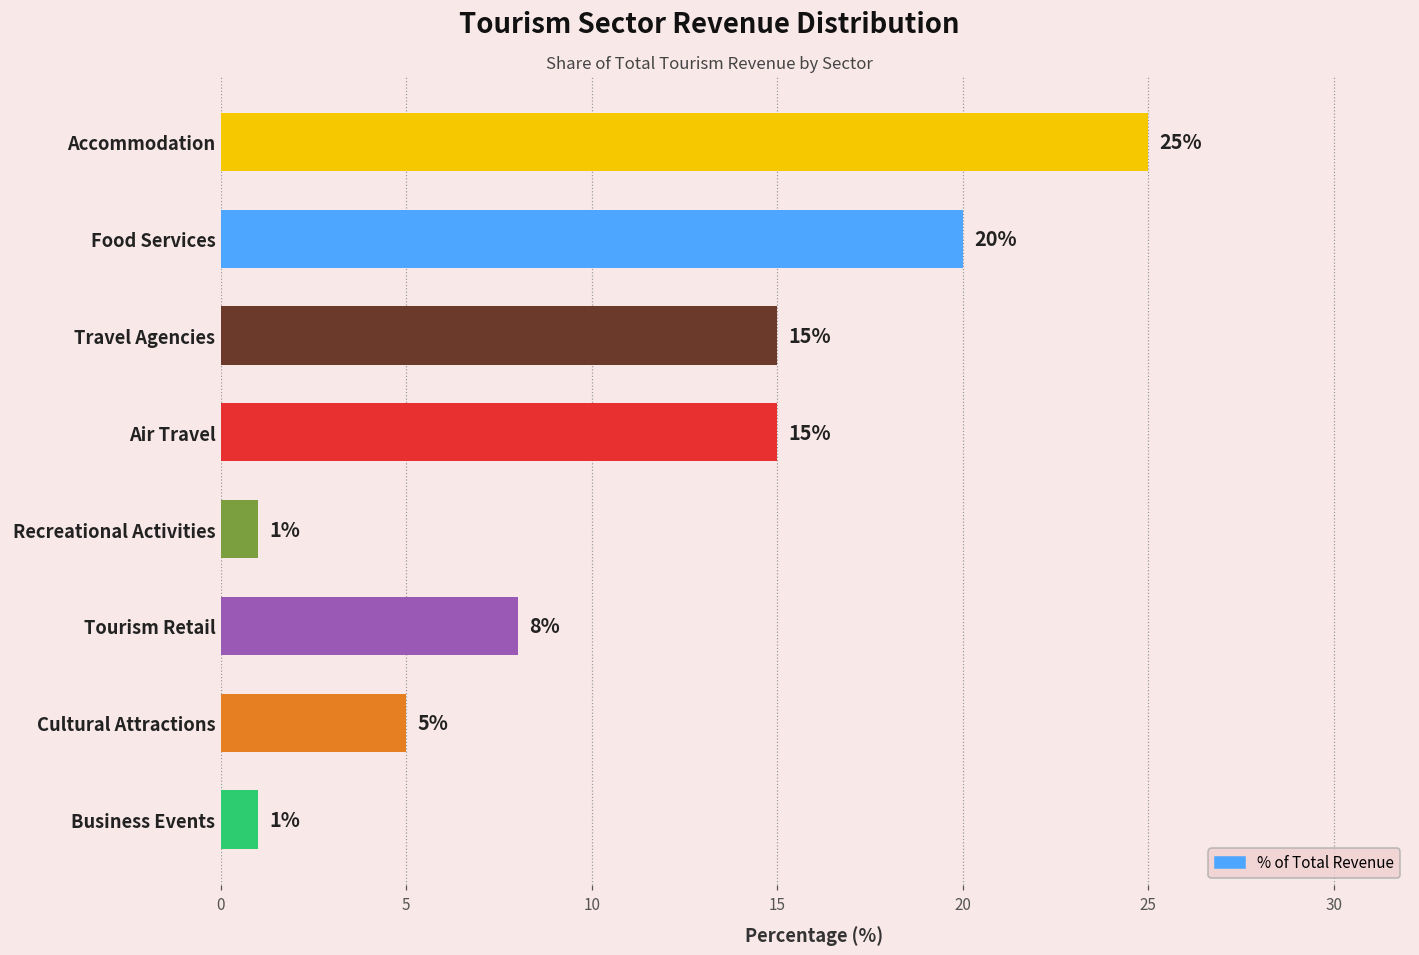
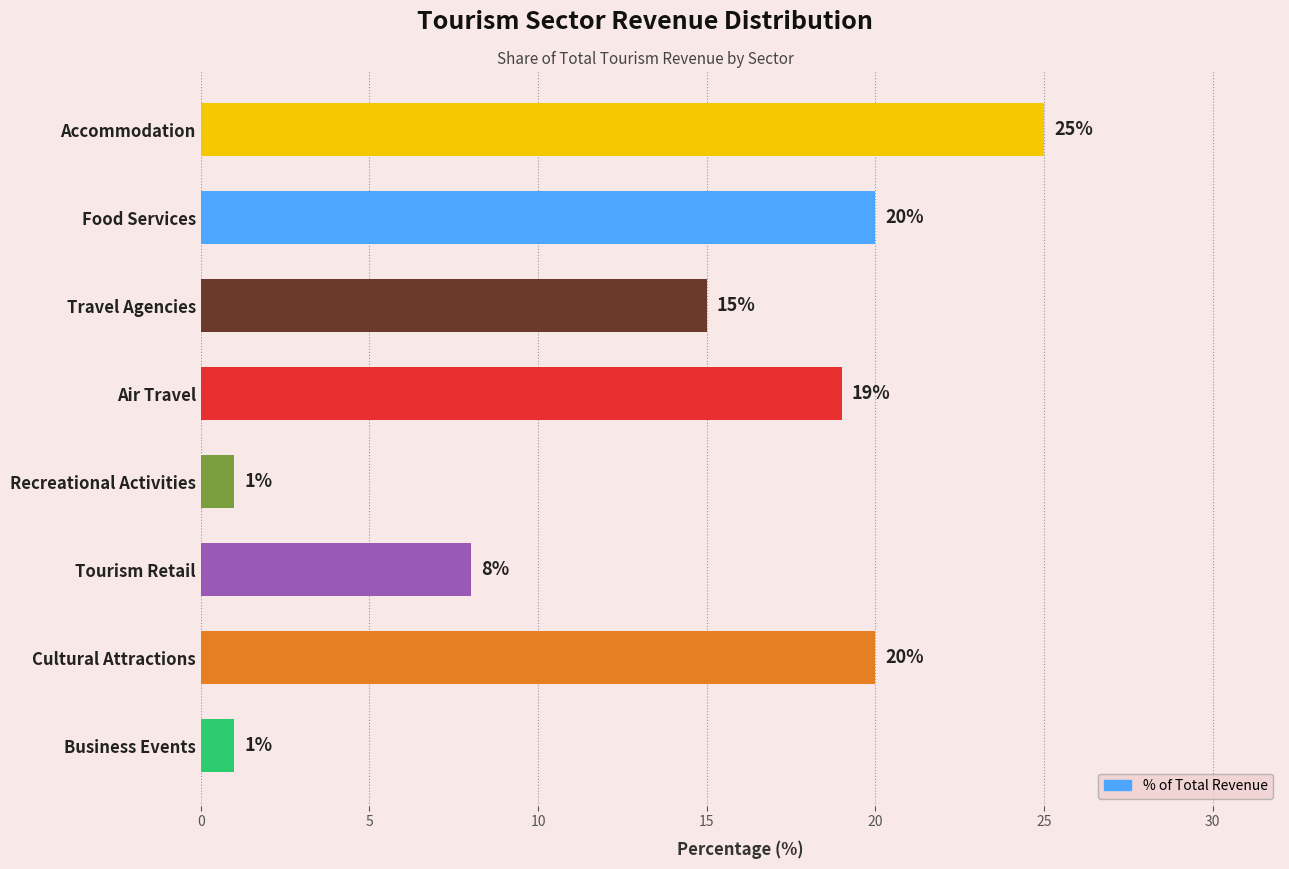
Air Travel: 15% -> 19%
Cultural Attractions: 5% -> 20%
